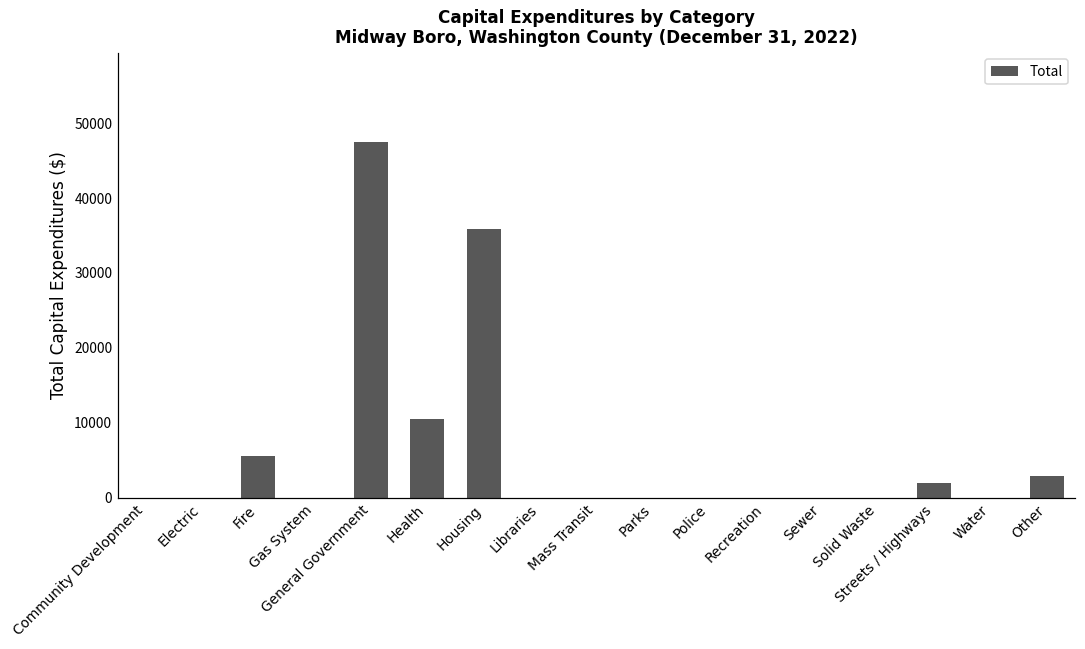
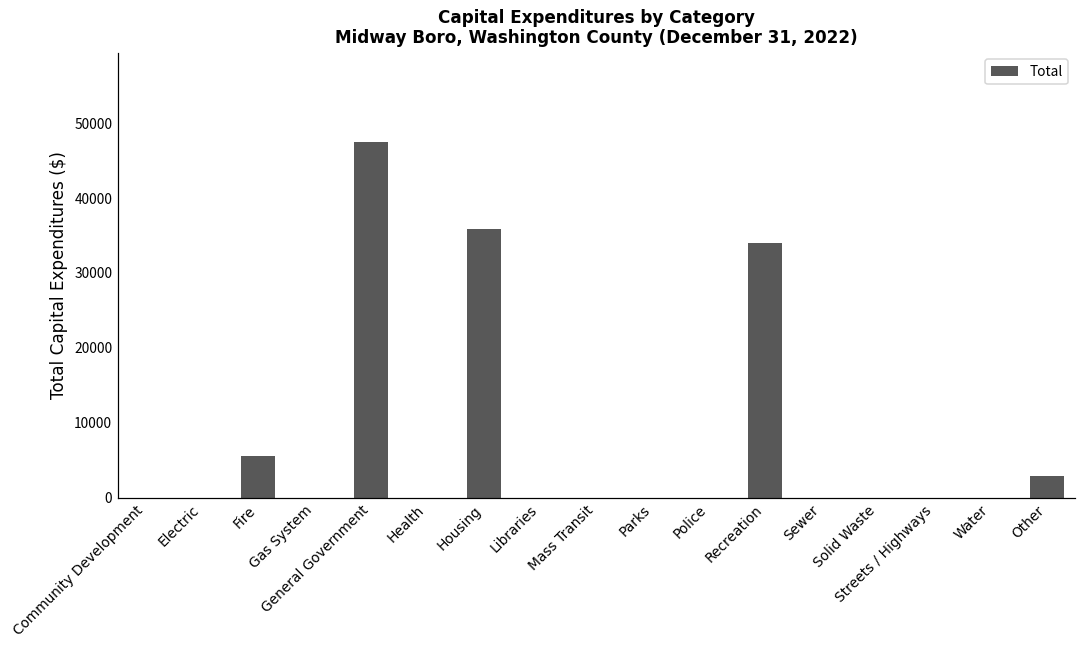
Health: 11000 -> 0
Recreation: 0 -> 34000
Streets / Highways: 2000 -> 0
